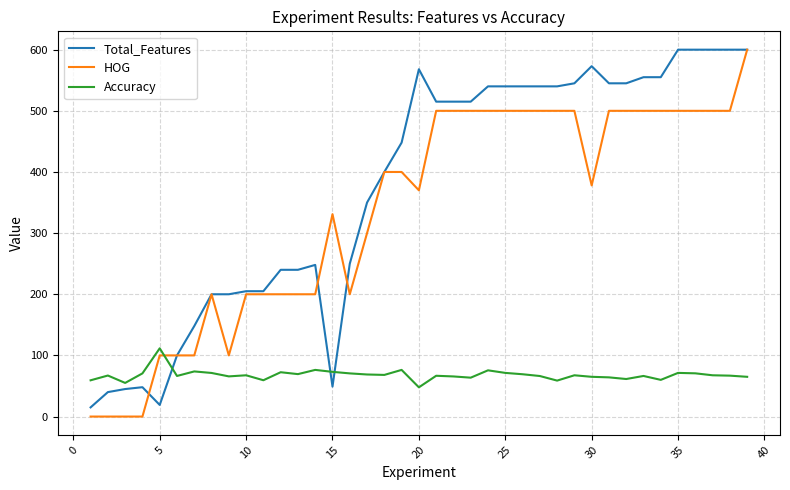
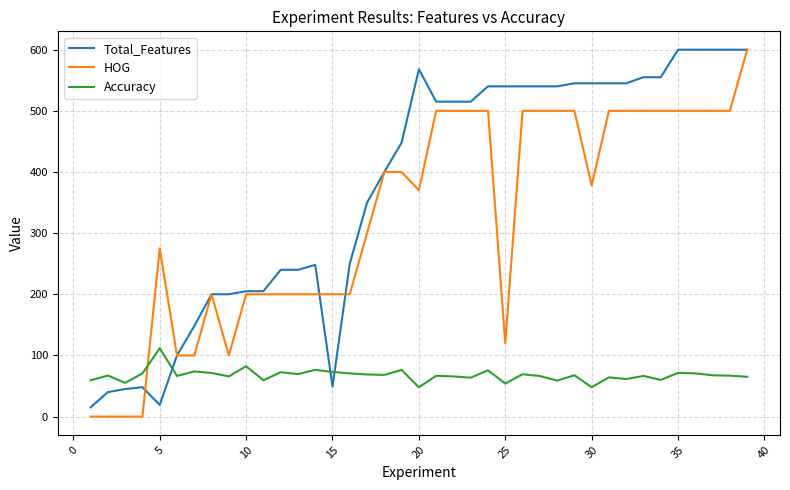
HOG, 5: 100 -> 280
Accuracy, 10: 70 -> 80
HOG, 15: 330 -> 200
HOG, 25: 500 -> 120
Accuracy, 25: 70 -> 50
Total_Features, 30: 570 -> 550
Accuracy, 30: 70 -> 50
